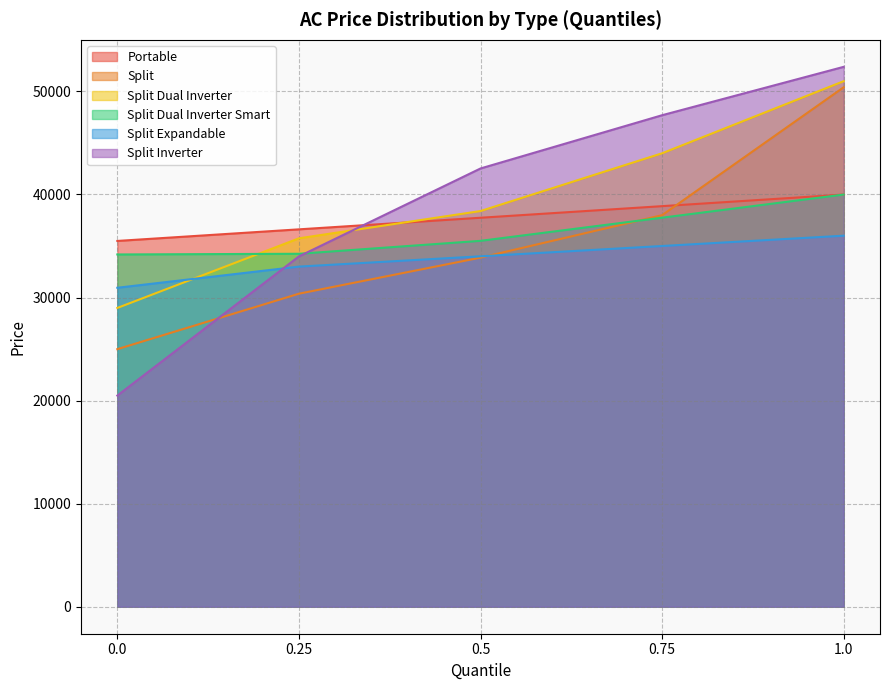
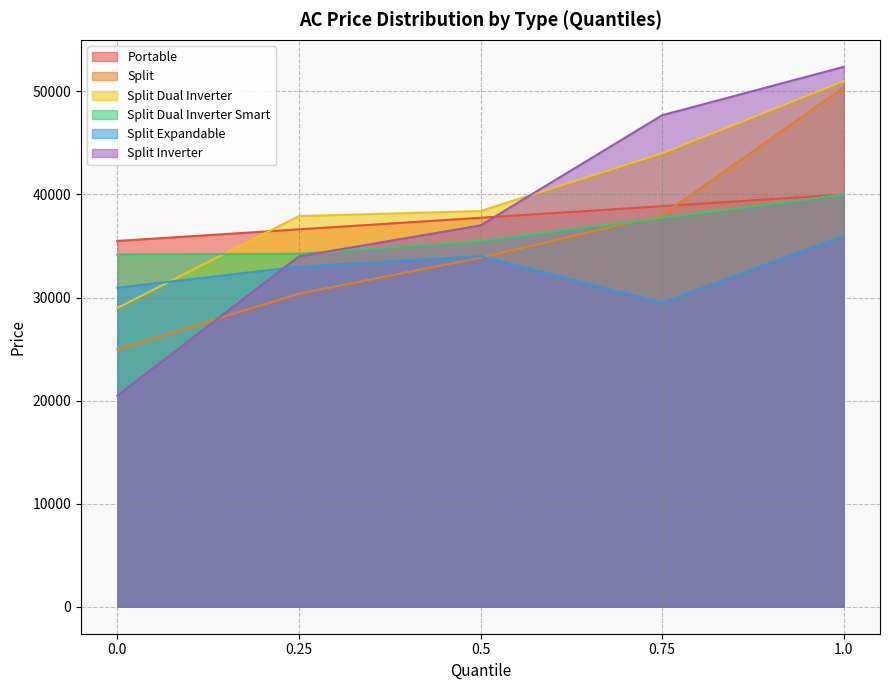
Split Dual Inverter, 0.25: 35700 -> 37900
Split Inverter, 0.5: 42500 -> 37000
Split Expandable, 0.75: 35000 -> 29500
